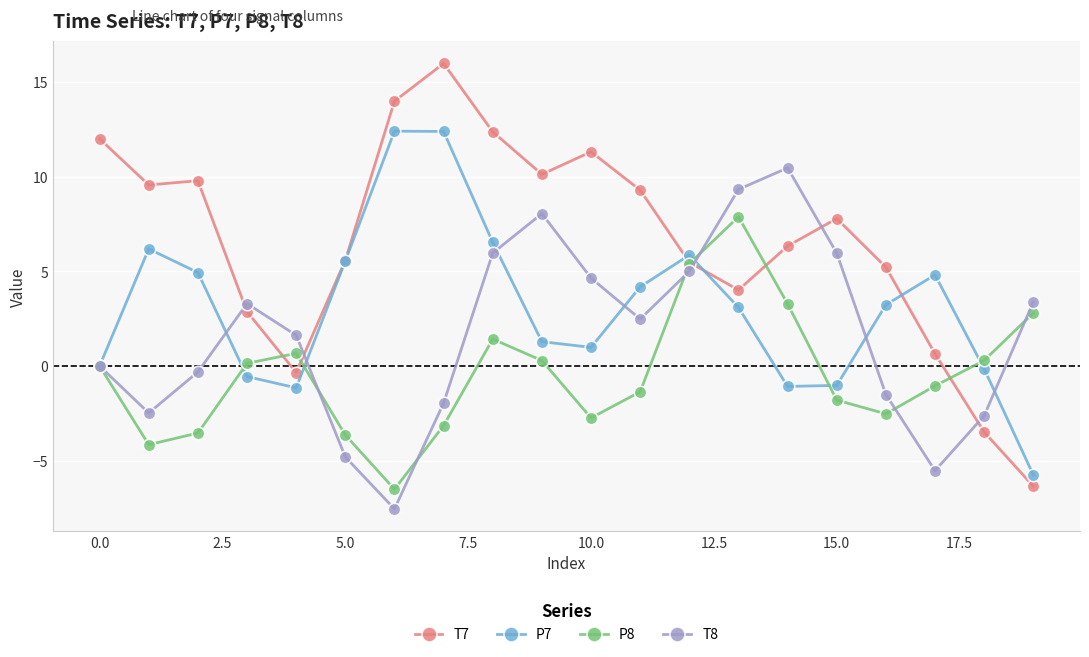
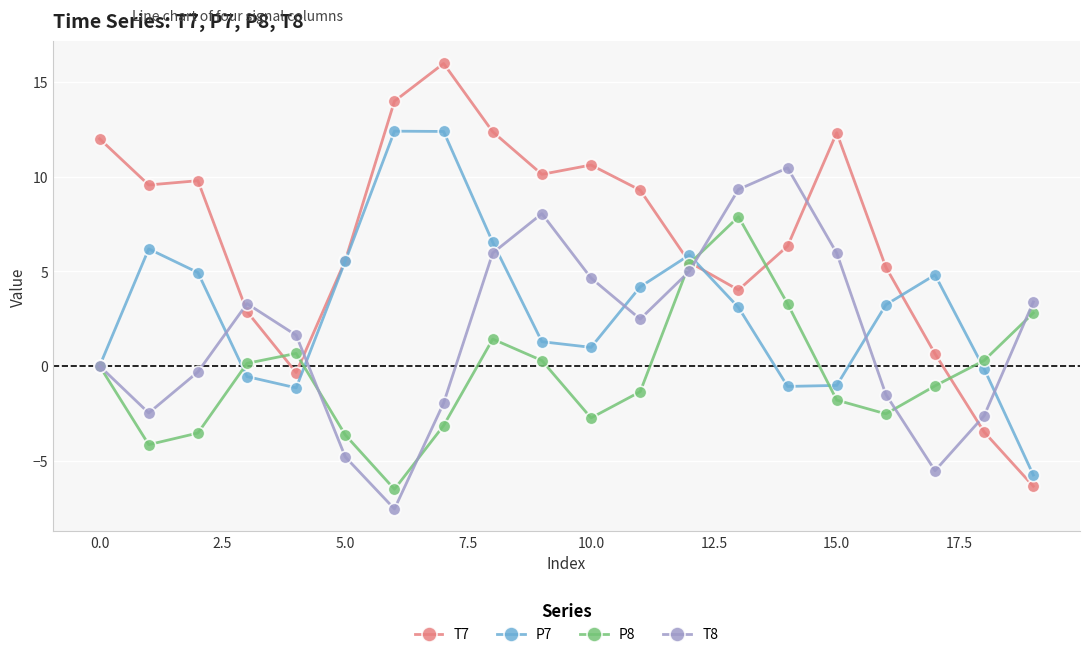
T7, 10.0: 11.3 -> 10.6
T7, 15.0: 7.8 -> 12.3
